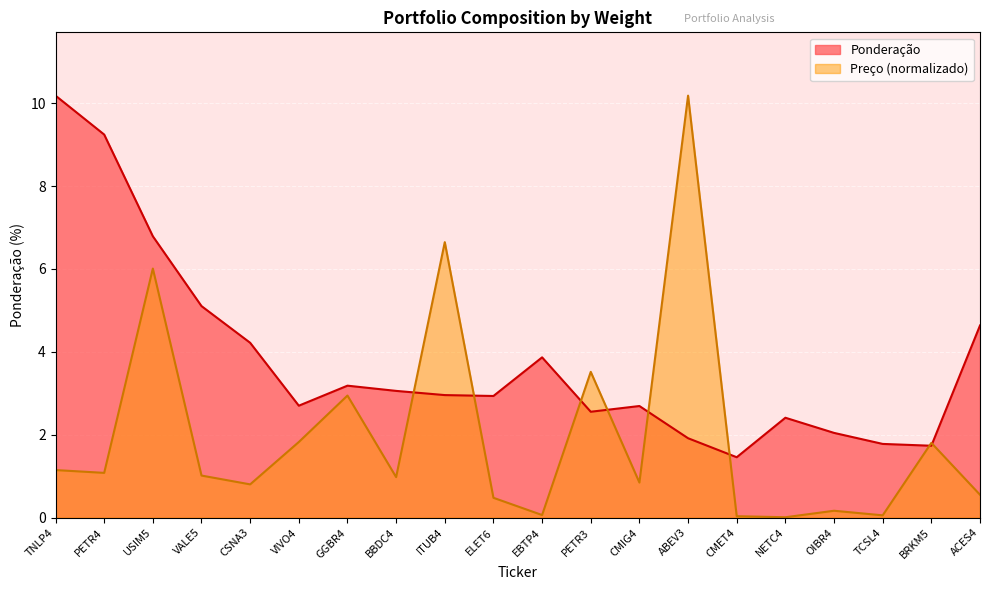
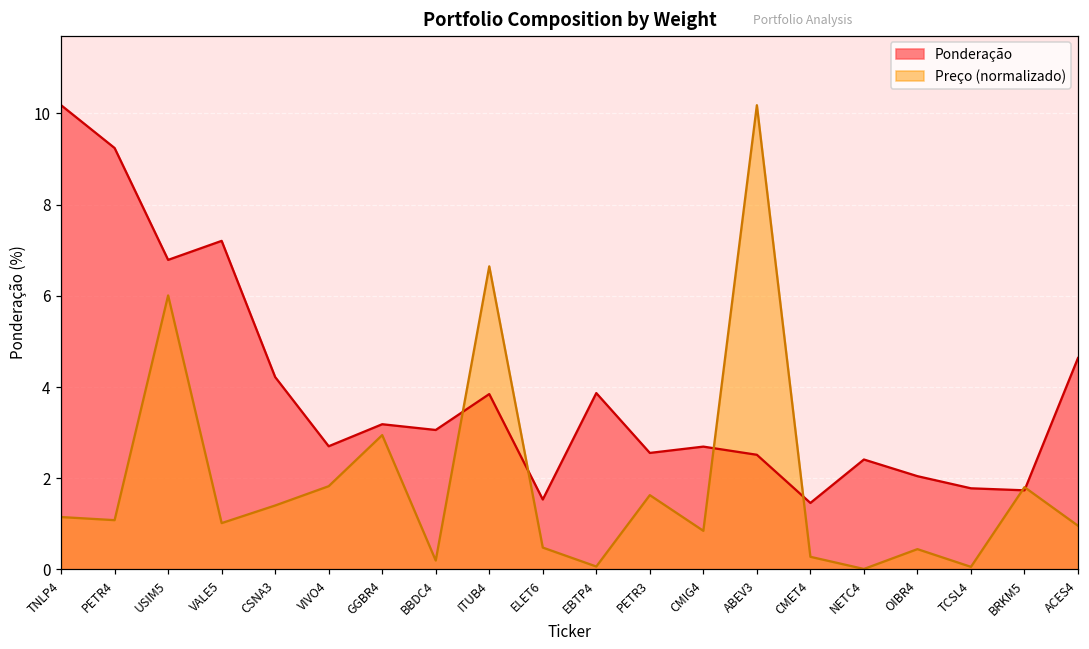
Ponderação, VALE5: 5.1 -> 7.2
Preço (normalizado), CSNA3: 0.8 -> 1.4
Preço (normalizado), BBDC4: 1.0 -> 0.2
Ponderação, ITUB4: 3.0 -> 3.8
Ponderação, ELET6: 2.9 -> 1.5
Preço (normalizado), PETR3: 3.5 -> 1.6
Ponderação, ABEV3: 1.9 -> 2.5
Preço (normalizado), CMET4: 0.0 -> 0.3
Preço (normalizado), OIBR4: 0.2 -> 0.4
Preço (normalizado), ACES4: 0.6 -> 1.0
